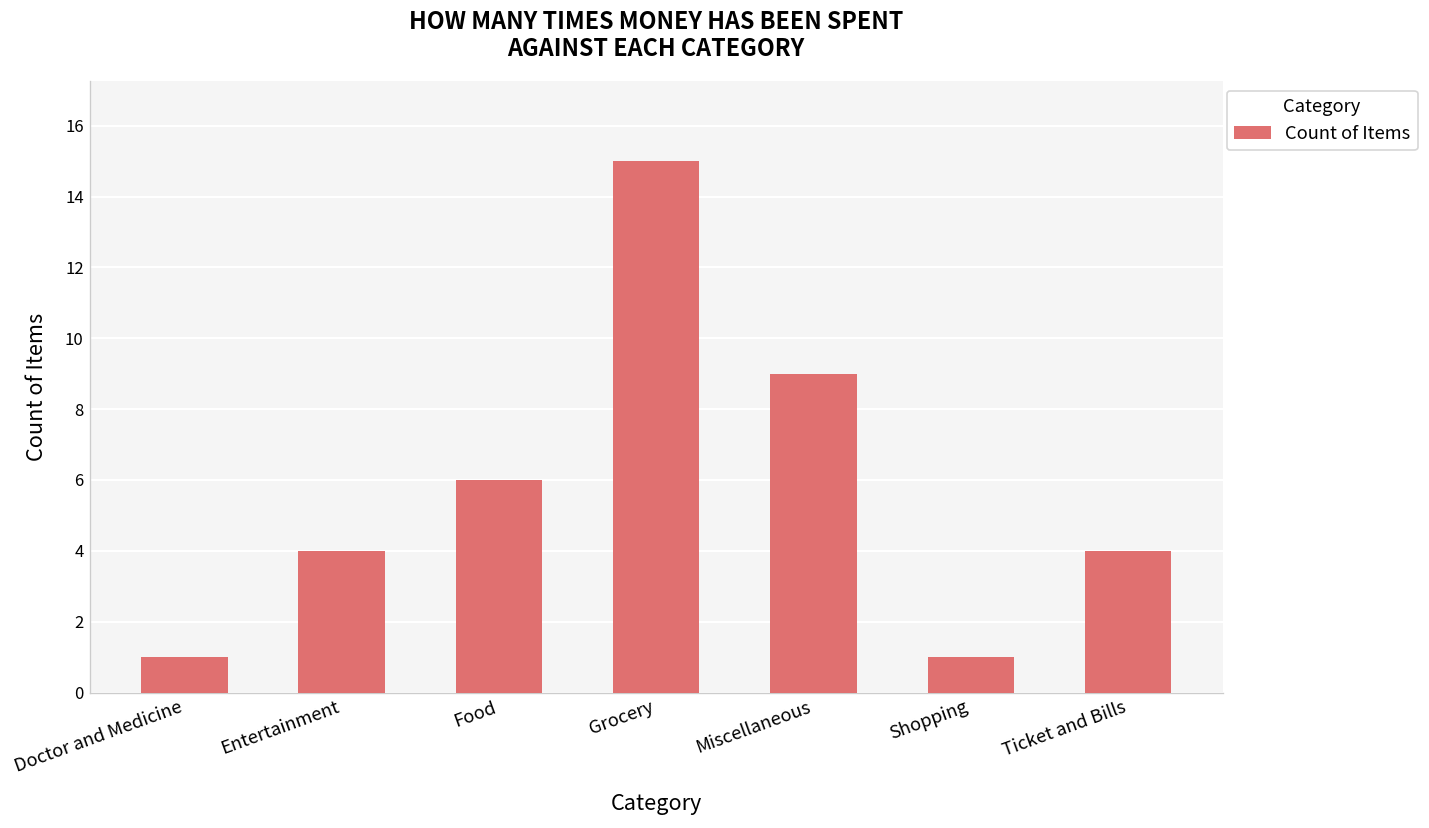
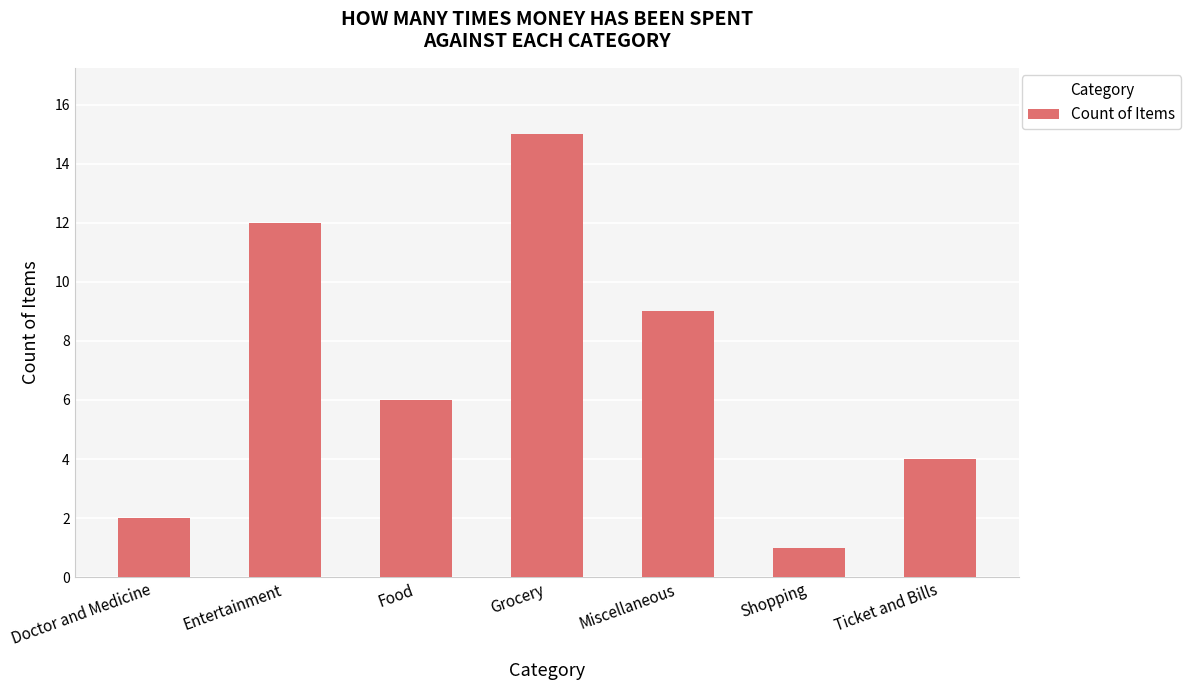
Doctor and Medicine: 1 -> 2
Entertainment: 4 -> 12
